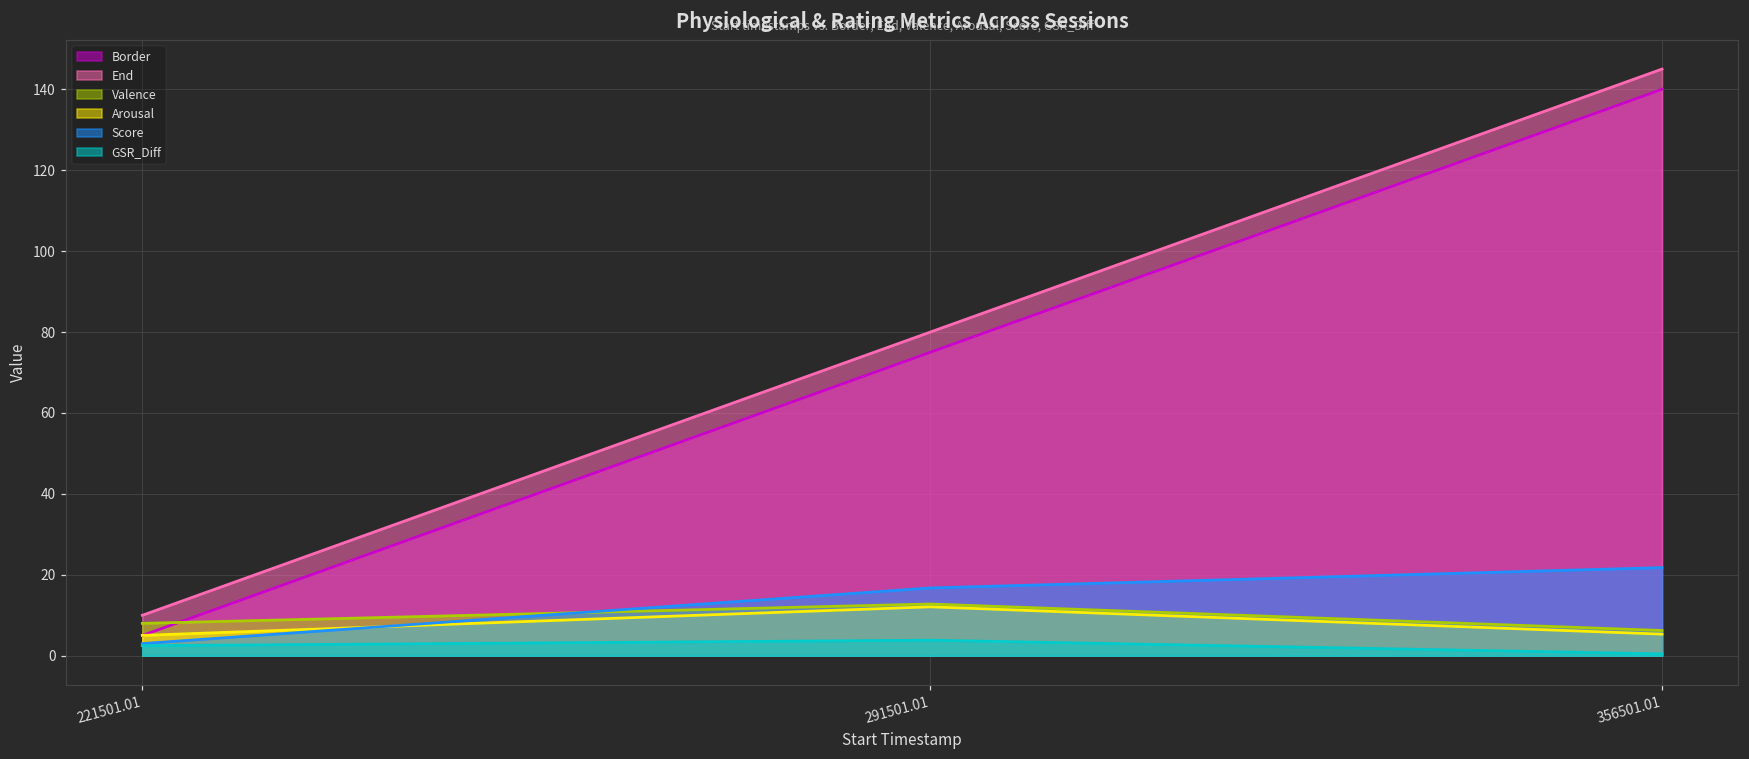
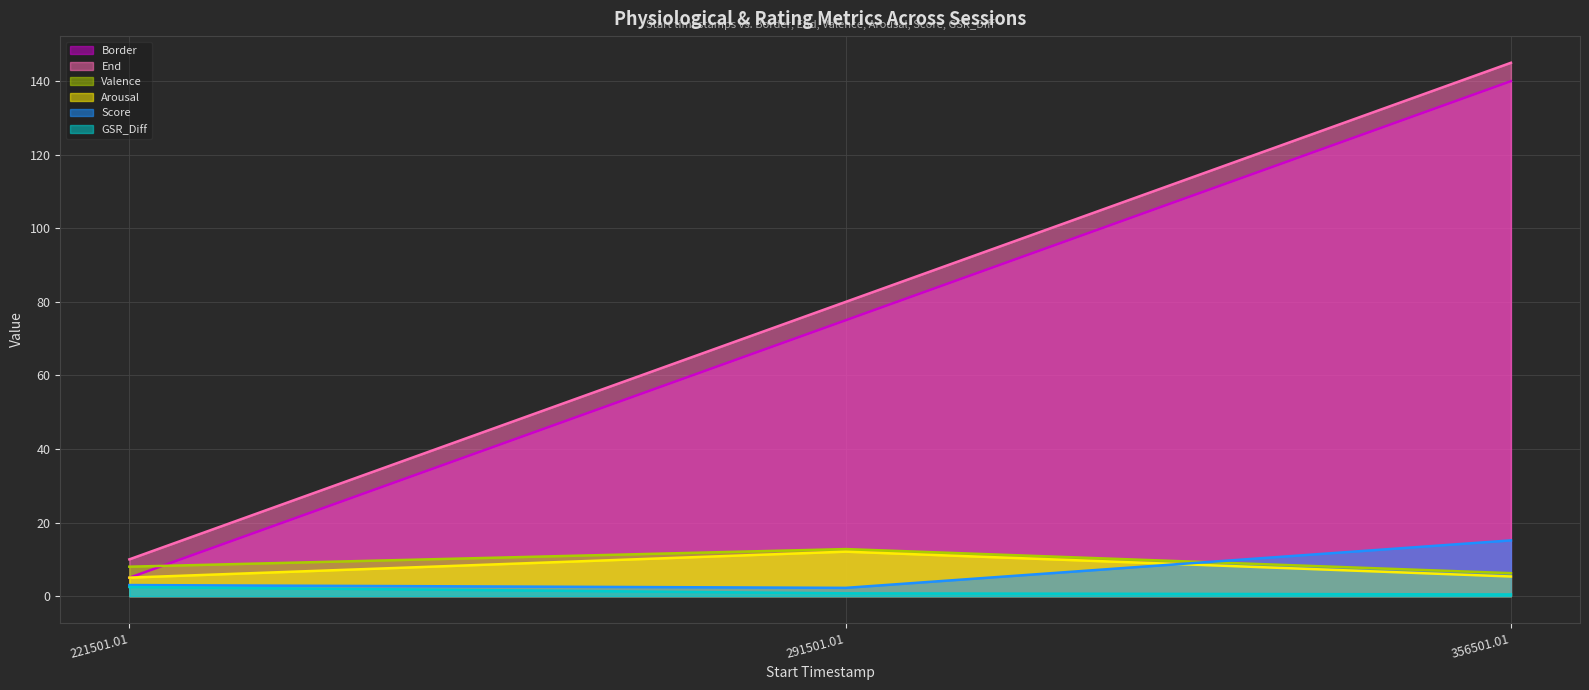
Score, 291501.01: 17 -> 2
GSR_Diff, 291501.01: 4 -> 1
Score, 356501.01: 22 -> 15
